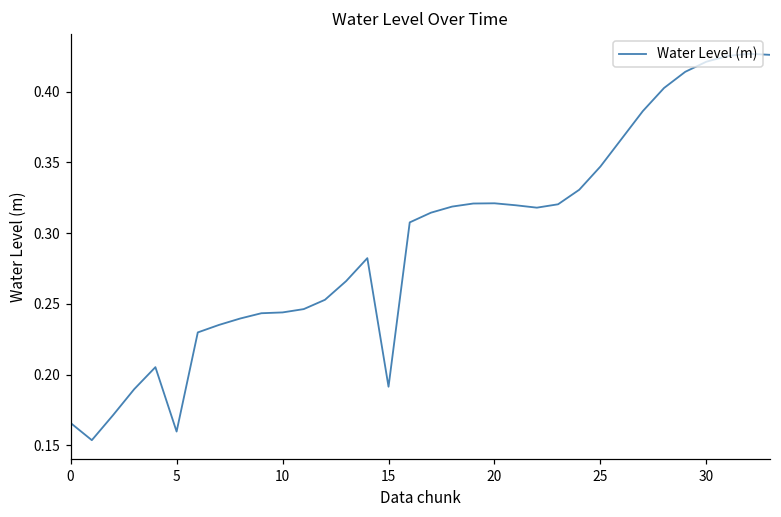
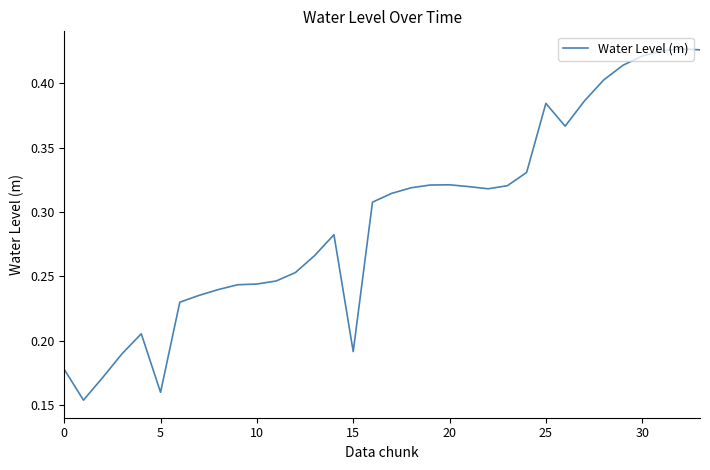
0: 0.166 -> 0.178
25: 0.347 -> 0.384
